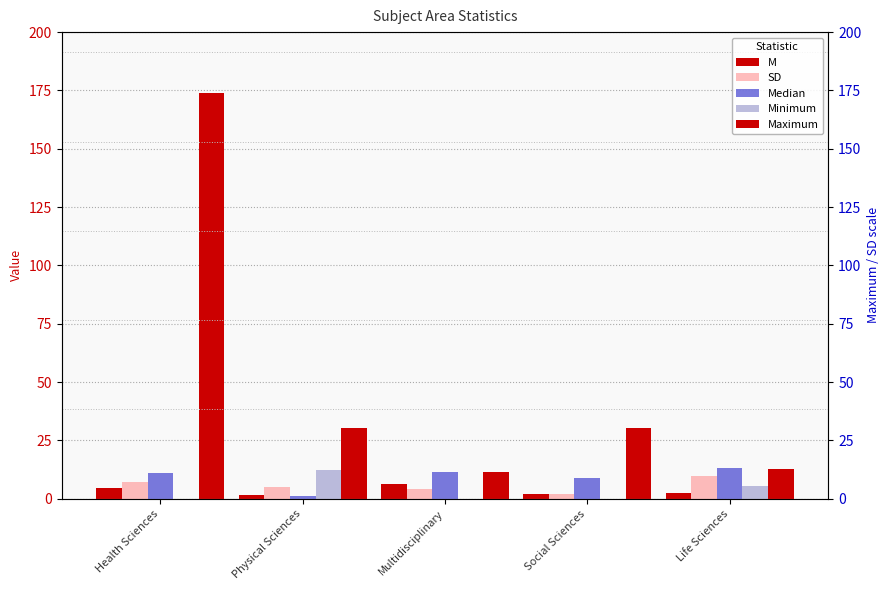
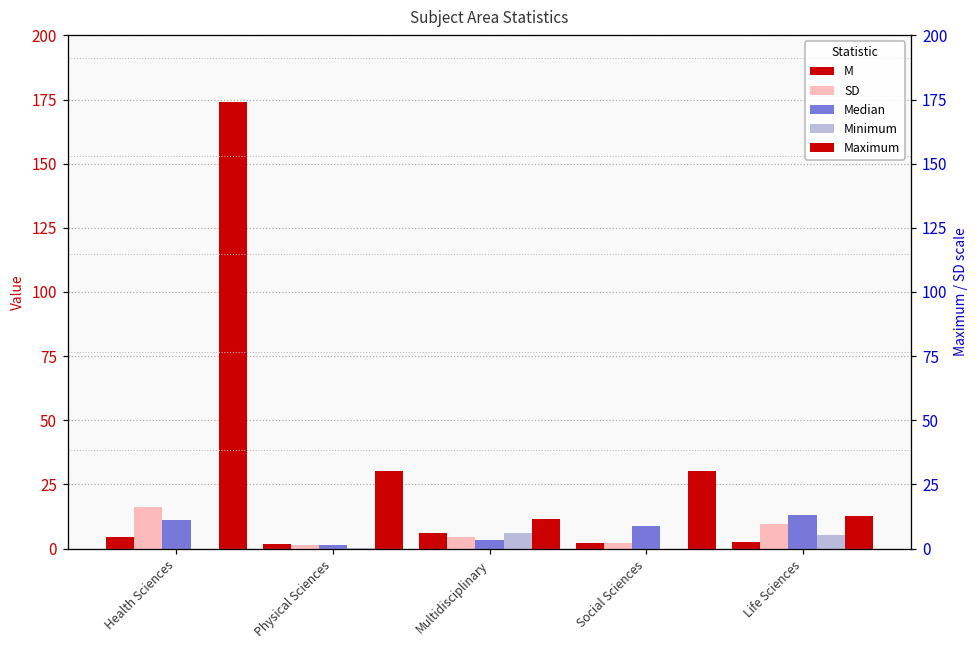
SD, Health Sciences: 7 -> 16
SD, Physical Sciences: 5 -> 1
Minimum, Physical Sciences: 12 -> 0
Median, Multidisciplinary: 12 -> 3
Minimum, Multidisciplinary: 0 -> 6
